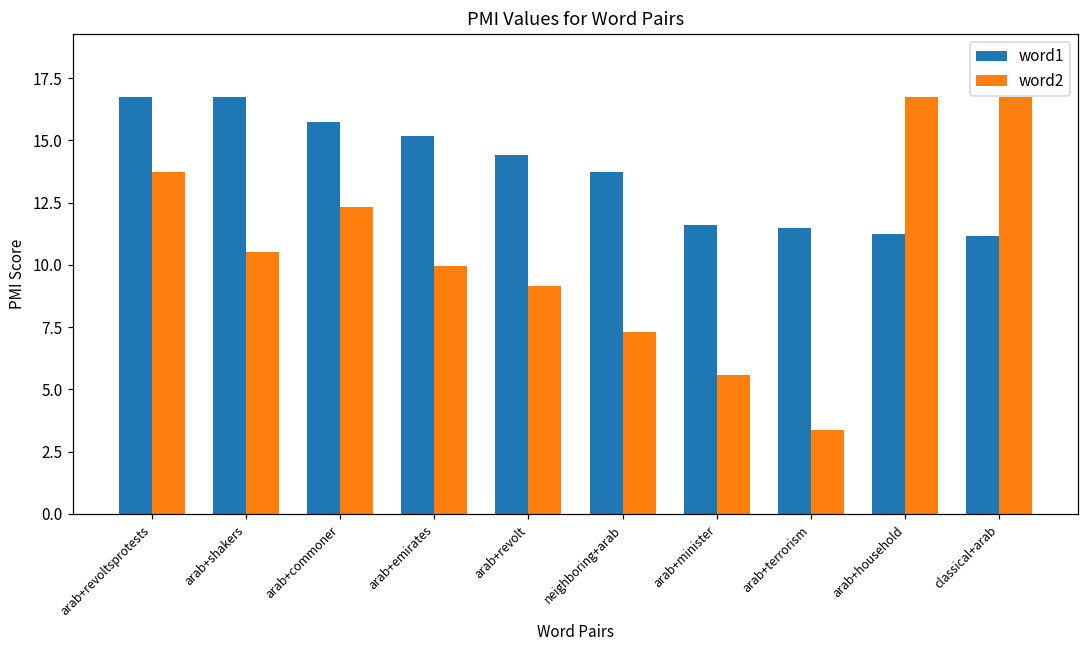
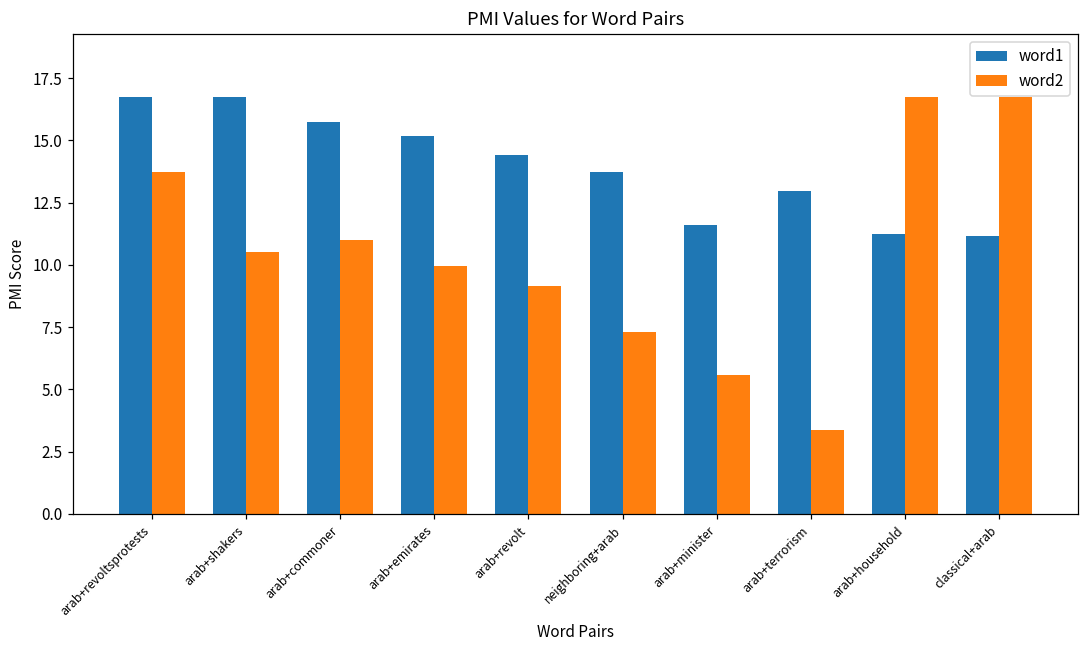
word2, arab+commoner: 12.3 -> 11.0
word1, arab+terrorism: 11.5 -> 13.0
